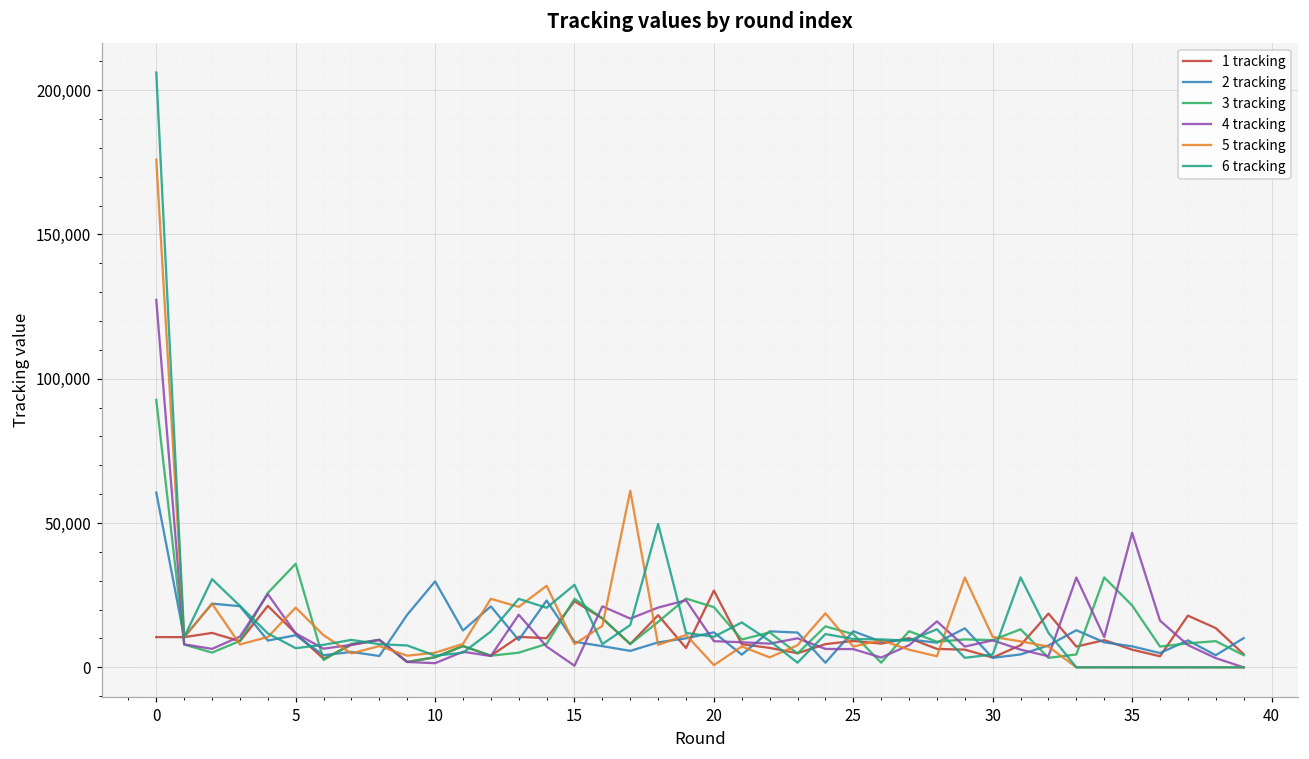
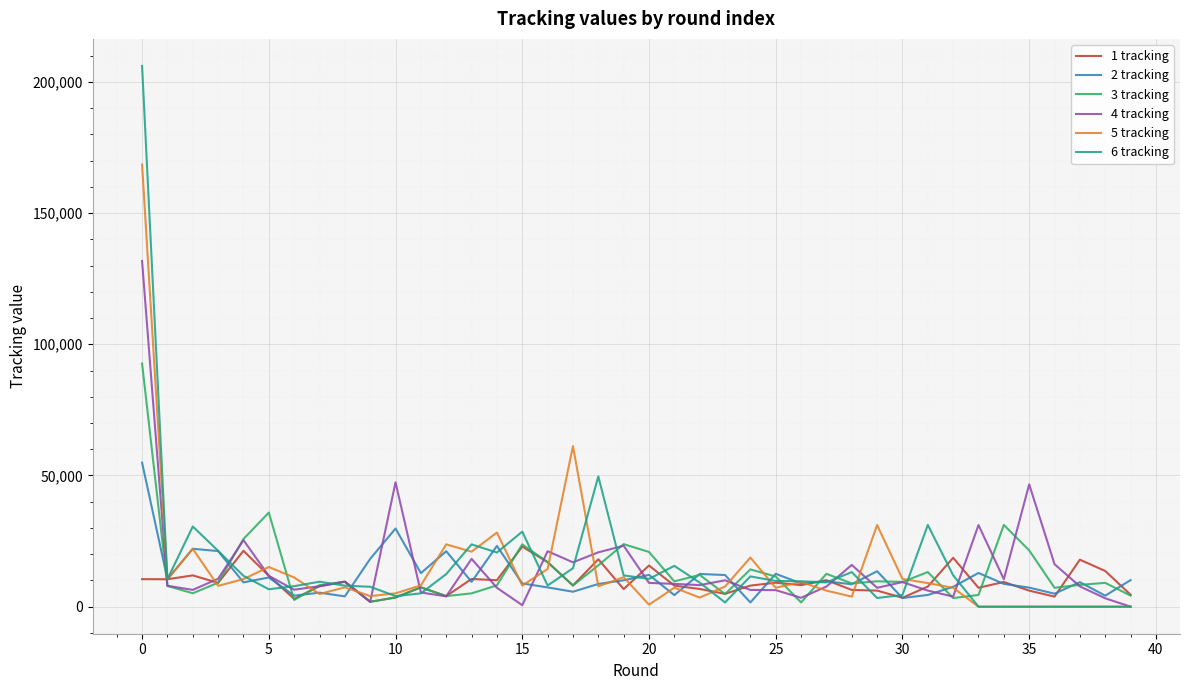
2 tracking, 0: 61,000 -> 55,000
4 tracking, 0: 127,000 -> 132,000
5 tracking, 0: 176,000 -> 168,000
5 tracking, 5: 21,000 -> 15,000
4 tracking, 10: 1,000 -> 47,000
1 tracking, 20: 27,000 -> 16,000
